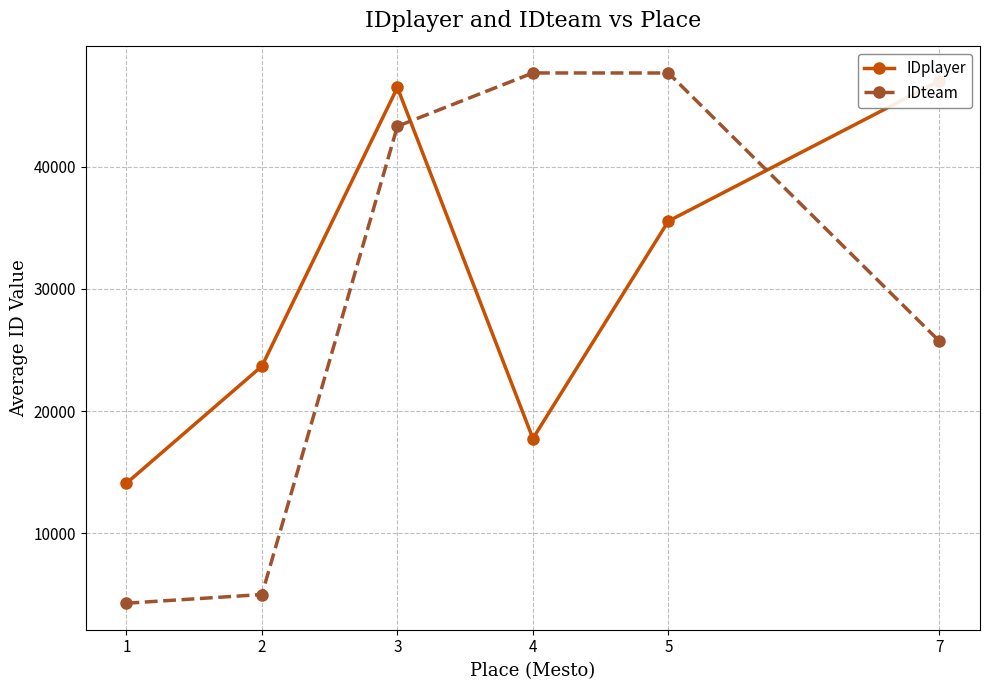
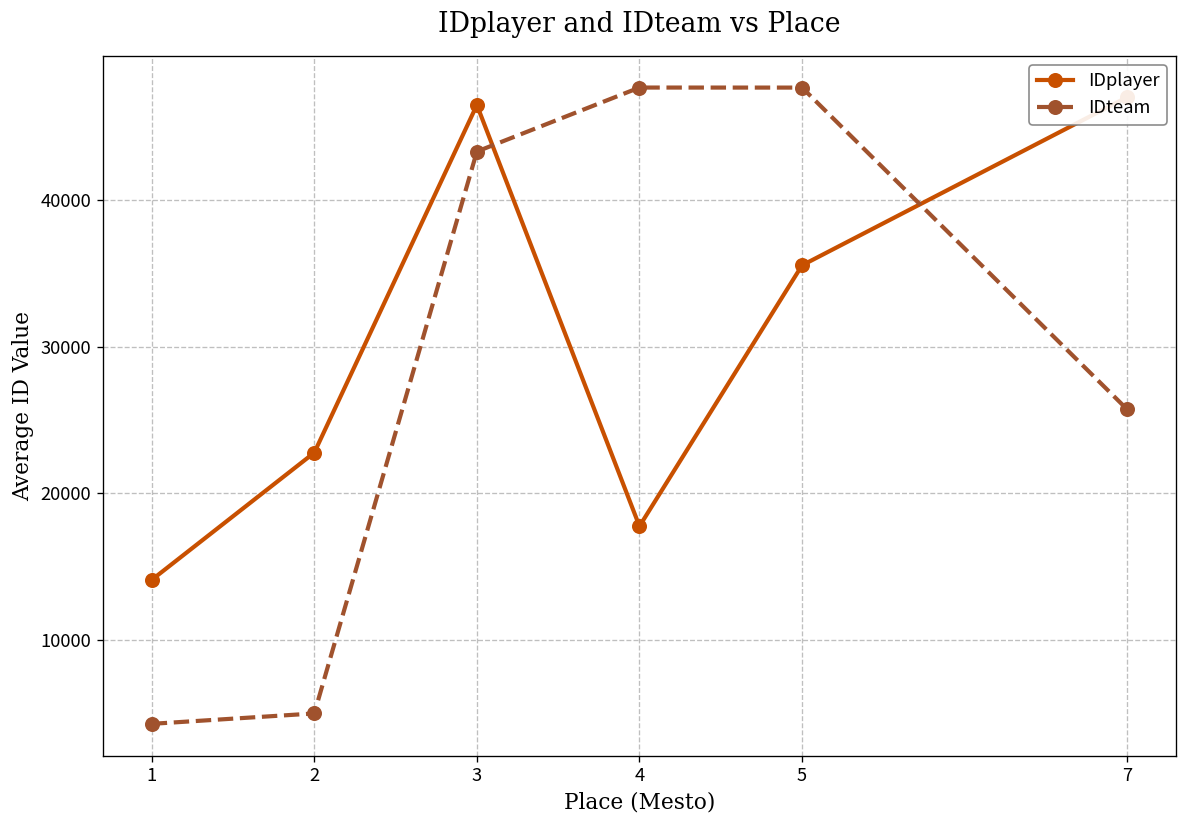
IDplayer, 2: 23700 -> 22800
